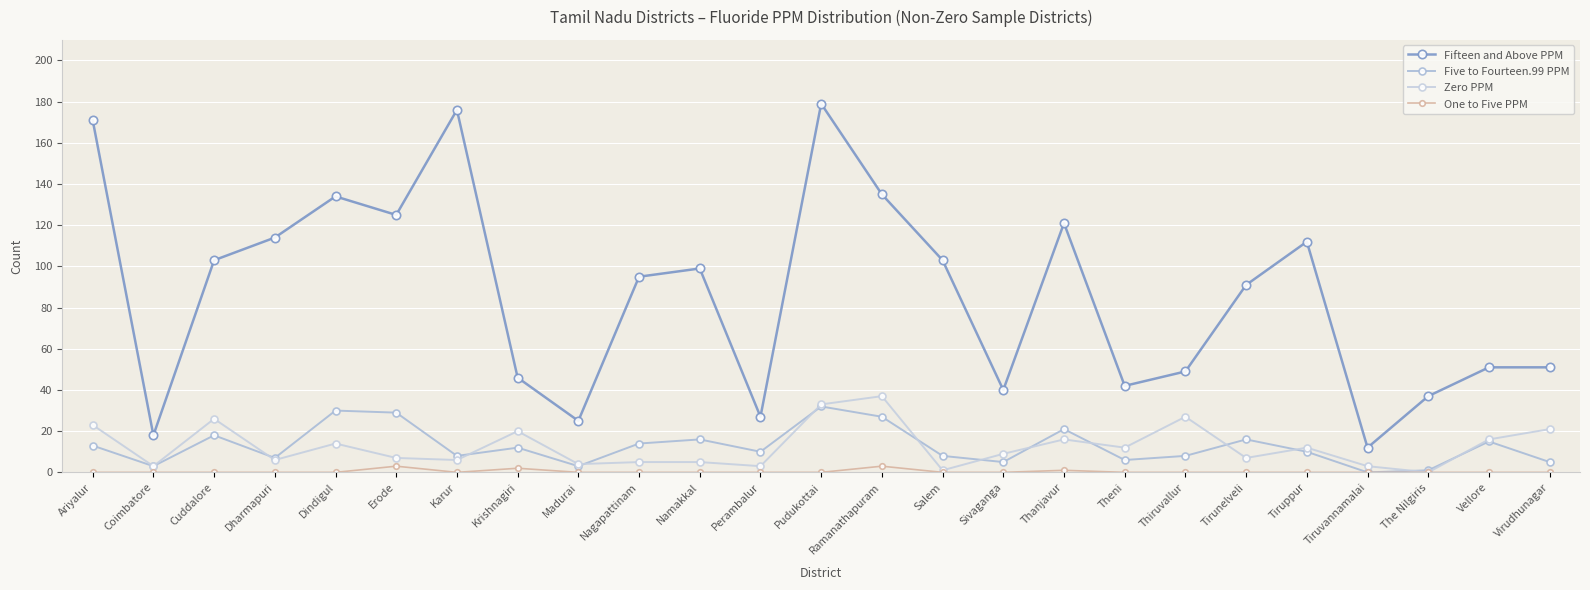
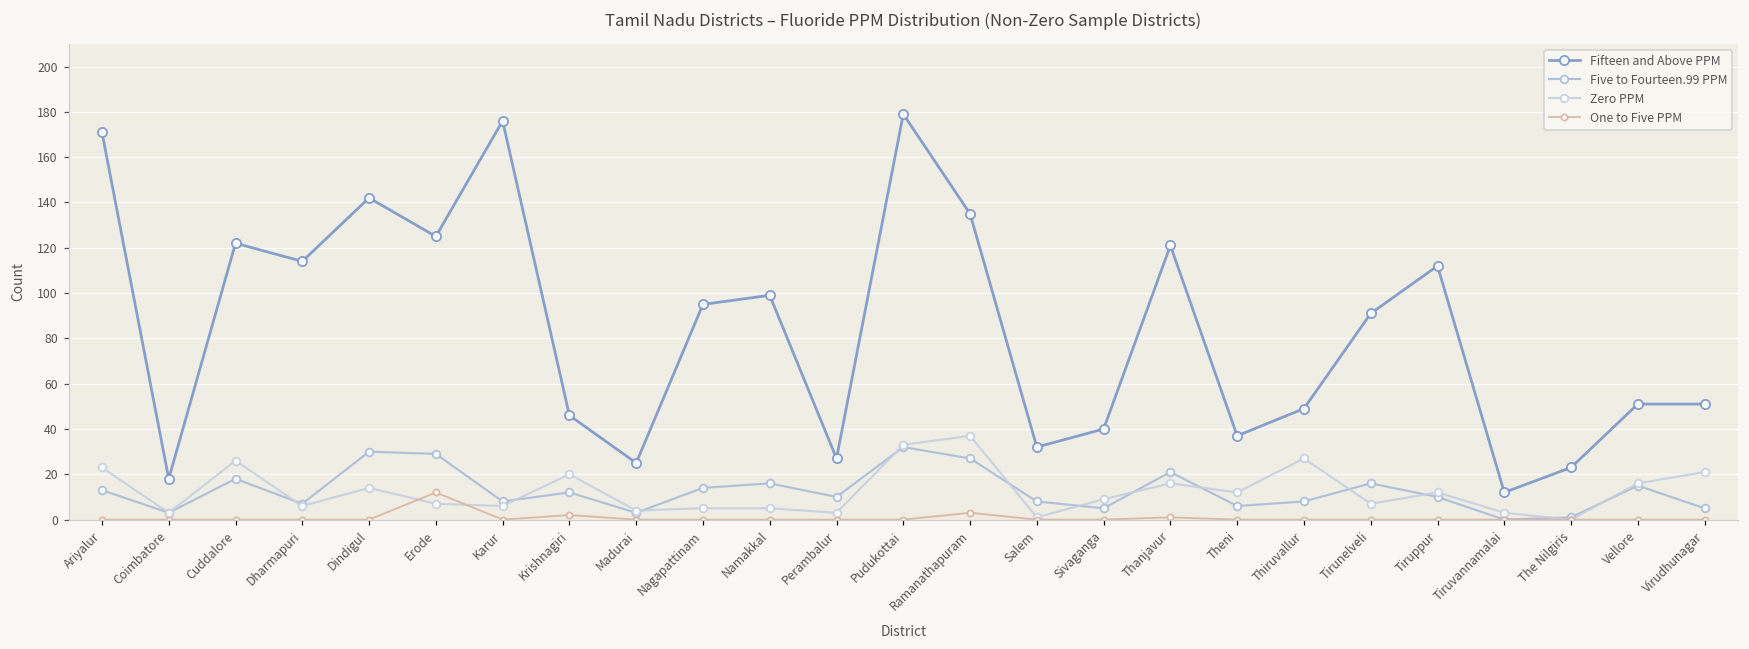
Fifteen and Above PPM, Cuddalore: 103 -> 122
Fifteen and Above PPM, Dindigul: 134 -> 142
One to Five PPM, Erode: 3 -> 12
Fifteen and Above PPM, Salem: 103 -> 32
Fifteen and Above PPM, Theni: 42 -> 37
Fifteen and Above PPM, The Nilgiris: 37 -> 23
